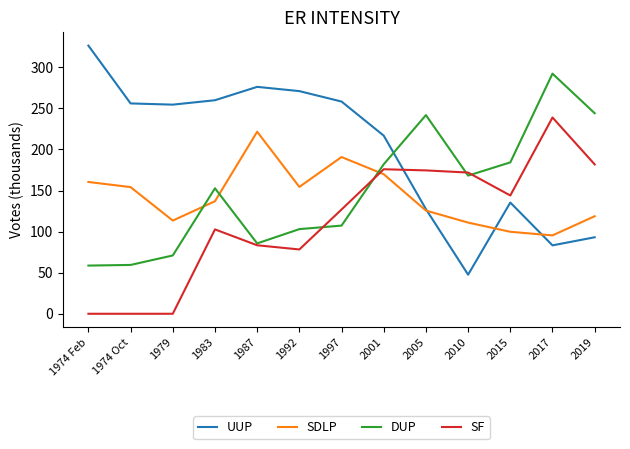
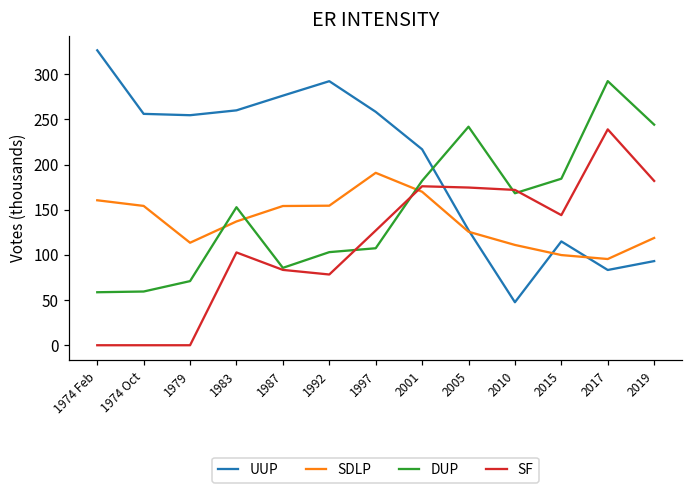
SDLP, 1987: 220 -> 150
UUP, 1992: 270 -> 290
UUP, 2015: 140 -> 110
